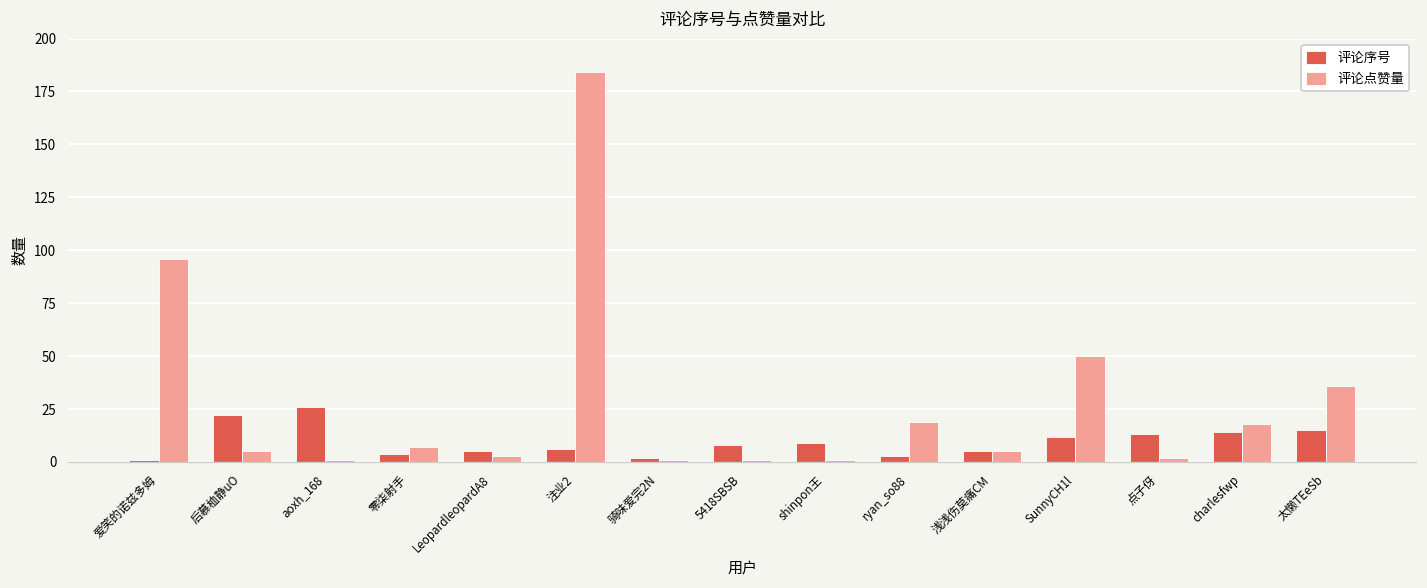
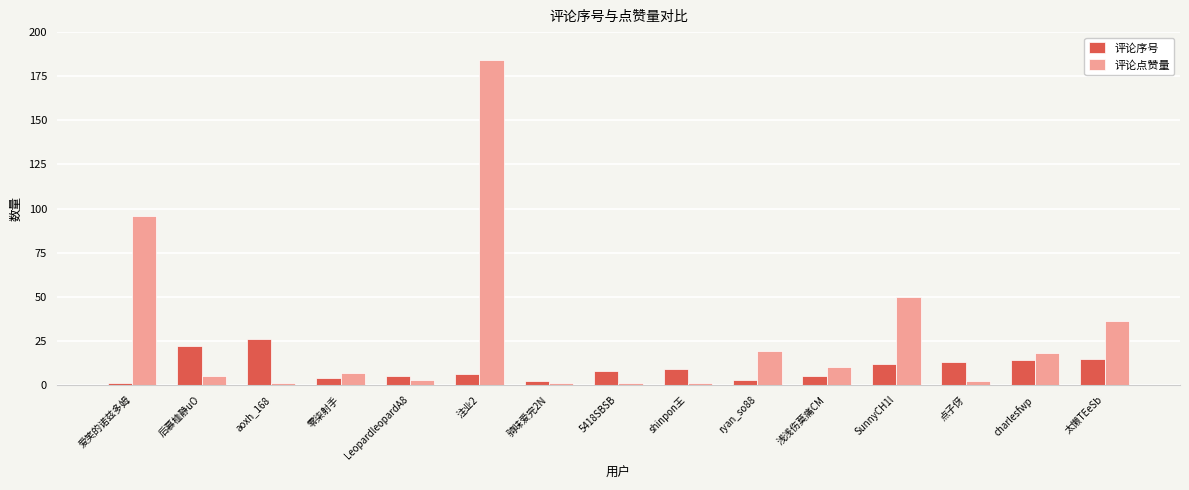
评论点赞量, 浅浅伤莫痛CM: 5 -> 10
